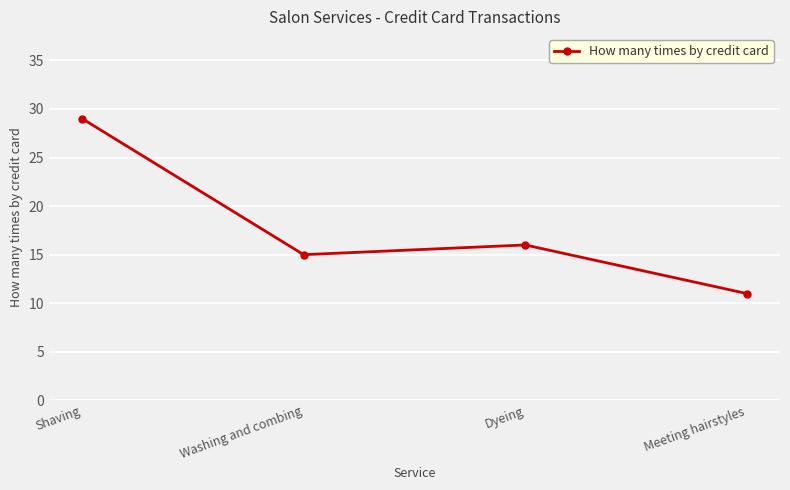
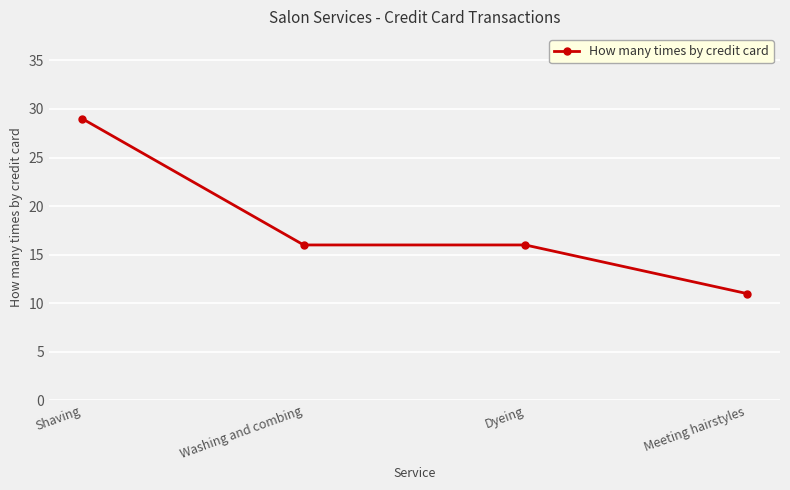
Washing and combing: 15 -> 16
